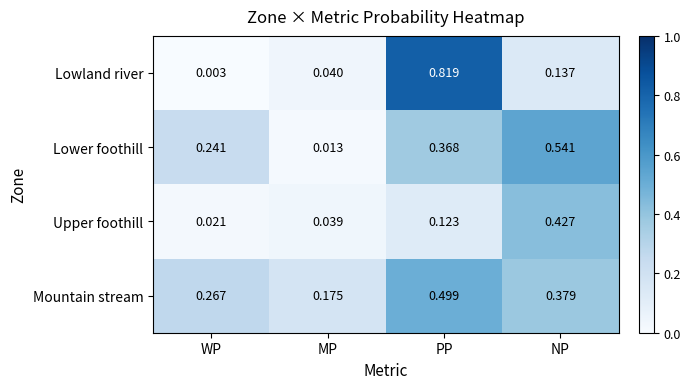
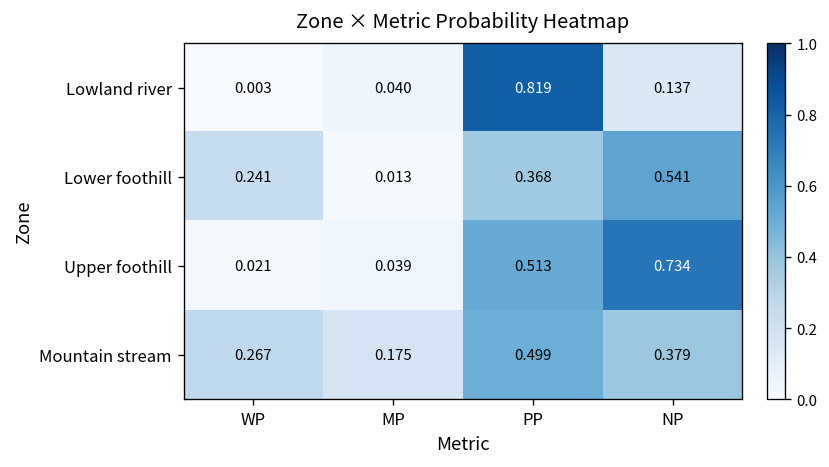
Upper foothill, PP: 0.123 -> 0.513
Upper foothill, NP: 0.427 -> 0.734
